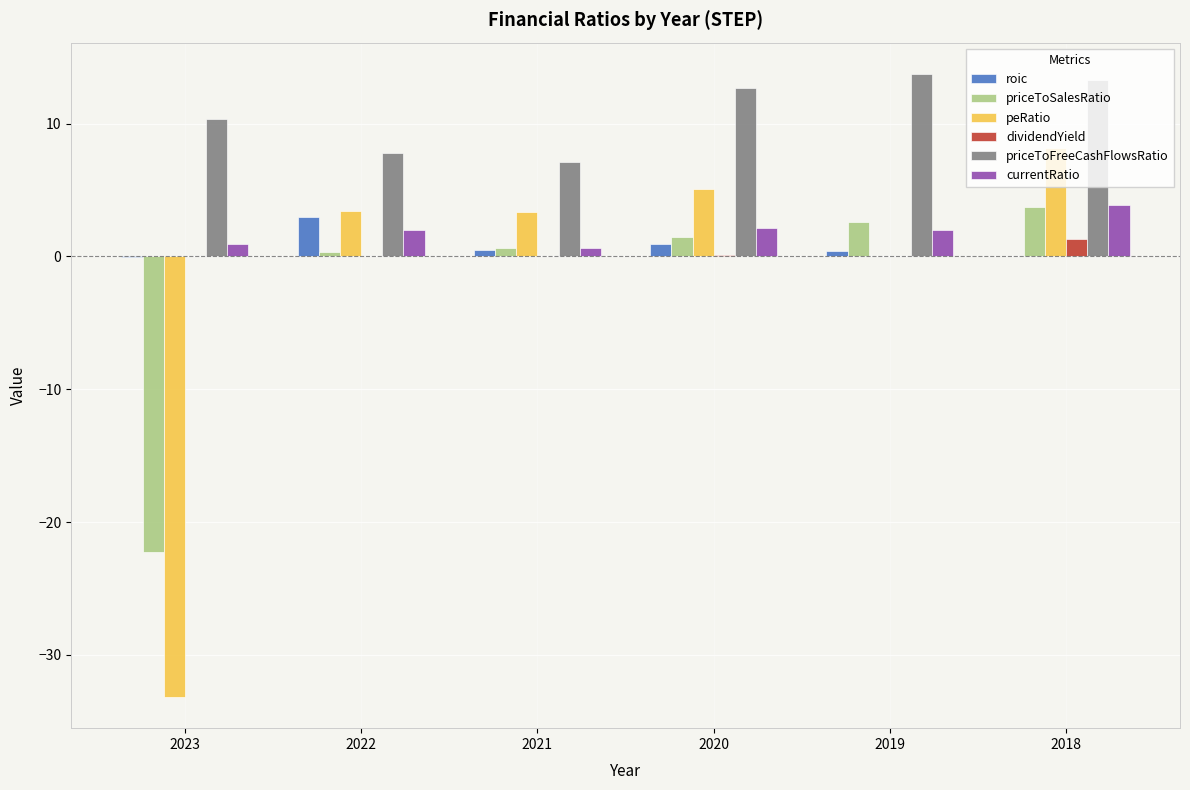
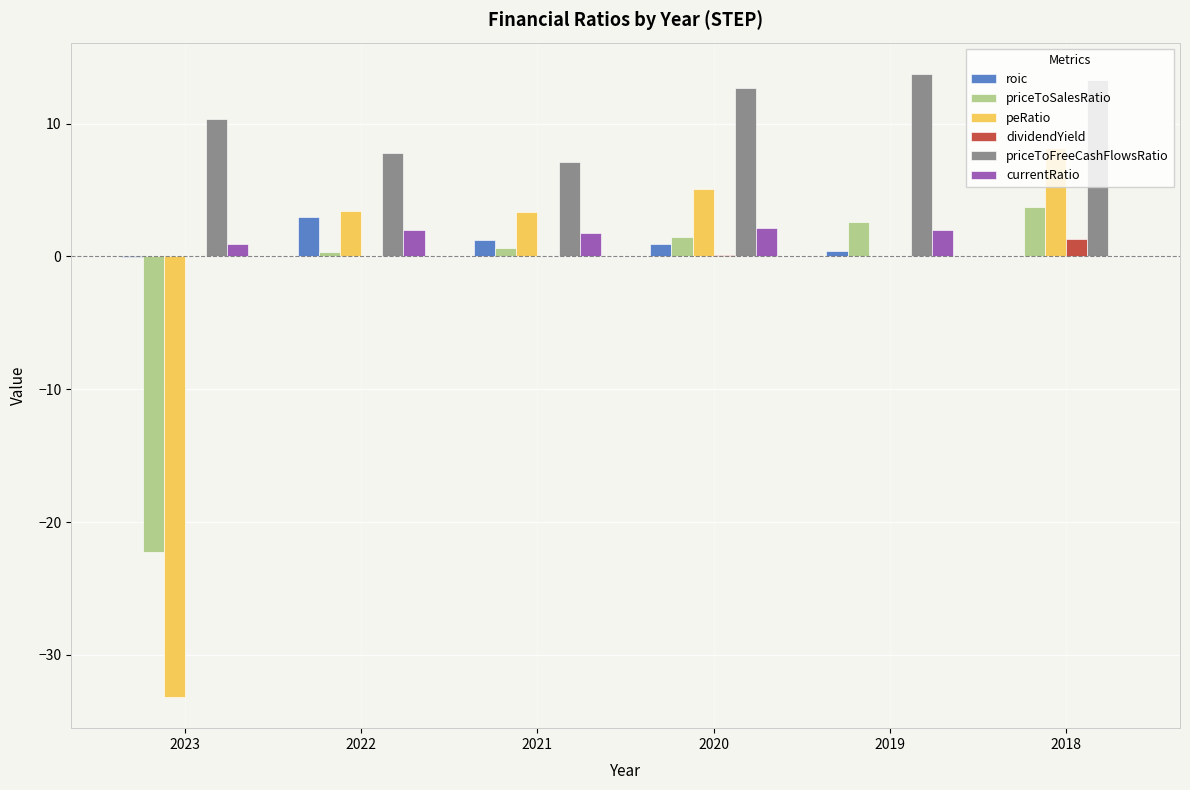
roic, 2021: 0.4 -> 1.2
currentRatio, 2021: 0.7 -> 1.8
currentRatio, 2018: 3.9 -> 0.0
